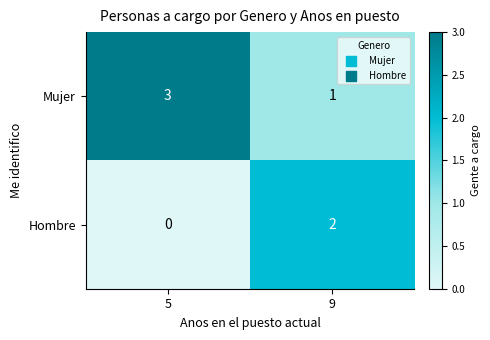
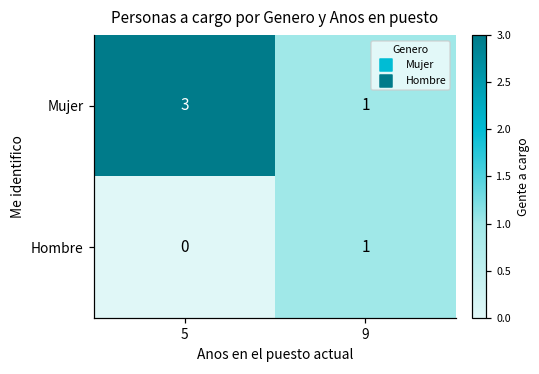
Hombre, 9: 2 -> 1
